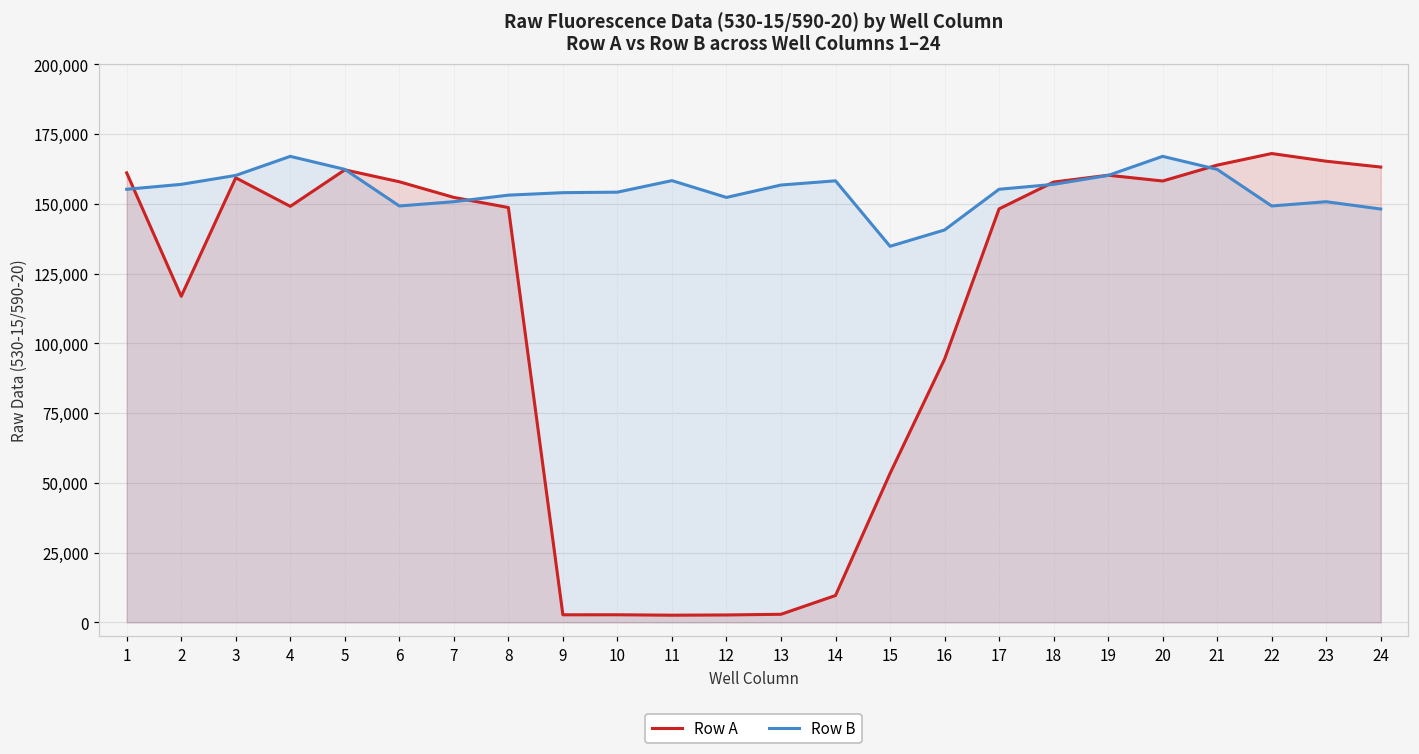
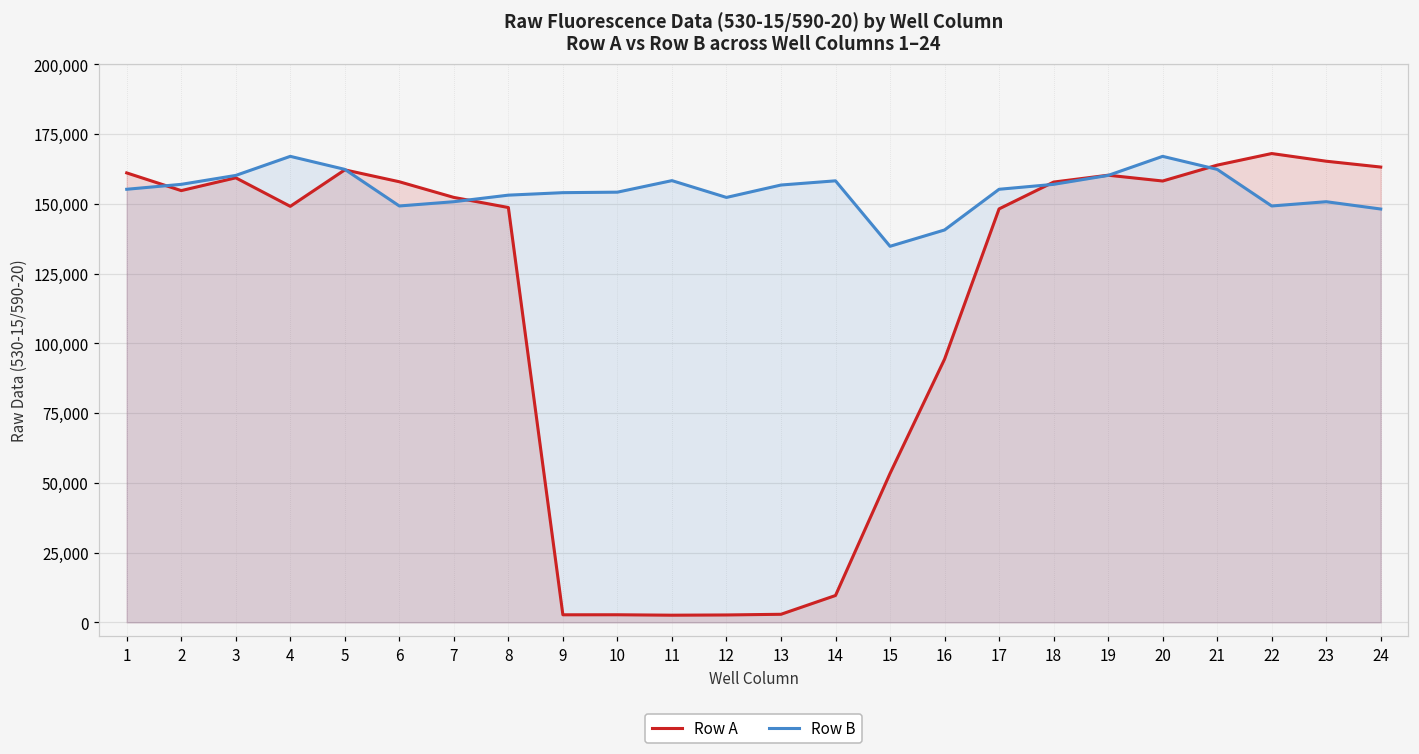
Row A, 2: 117,000 -> 155,000
